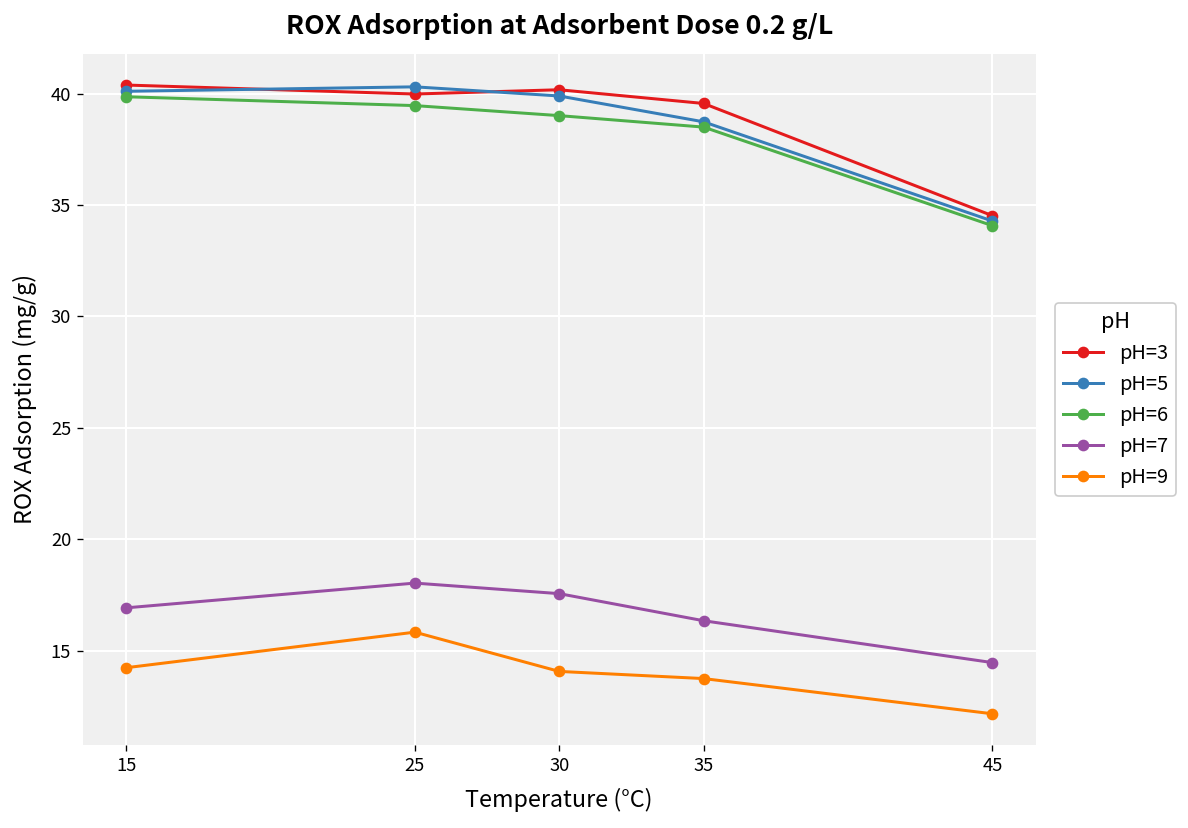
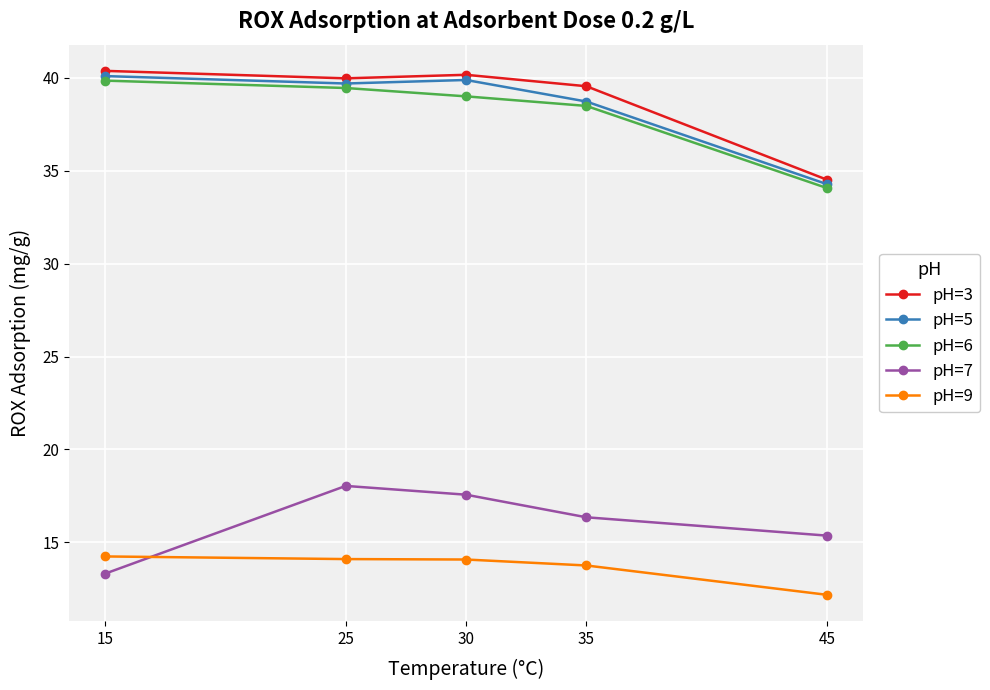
pH=7, 15: 16.9 -> 13.3
pH=5, 25: 40.3 -> 39.7
pH=9, 25: 15.8 -> 14.1
pH=7, 45: 14.5 -> 15.4
